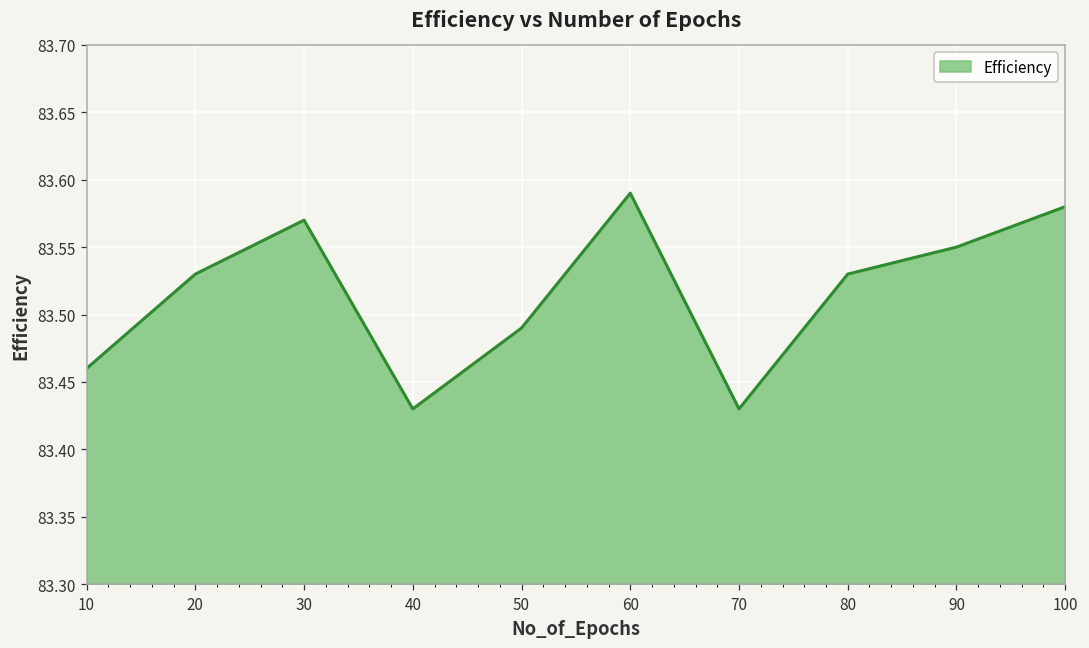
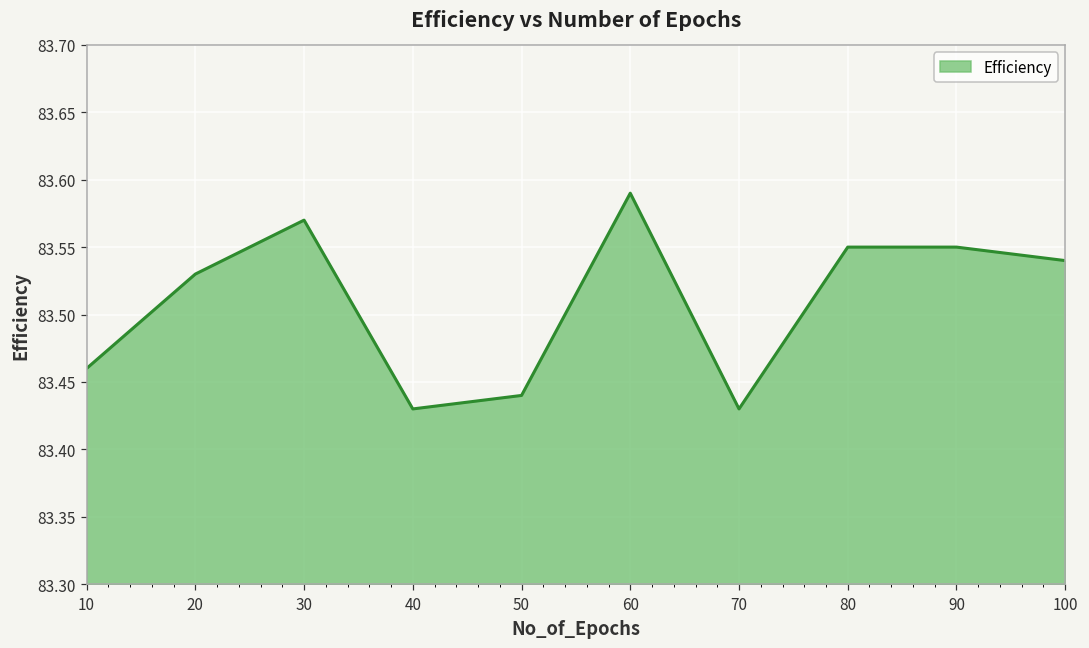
50: 83.49 -> 83.44
80: 83.53 -> 83.55
100: 83.58 -> 83.54
